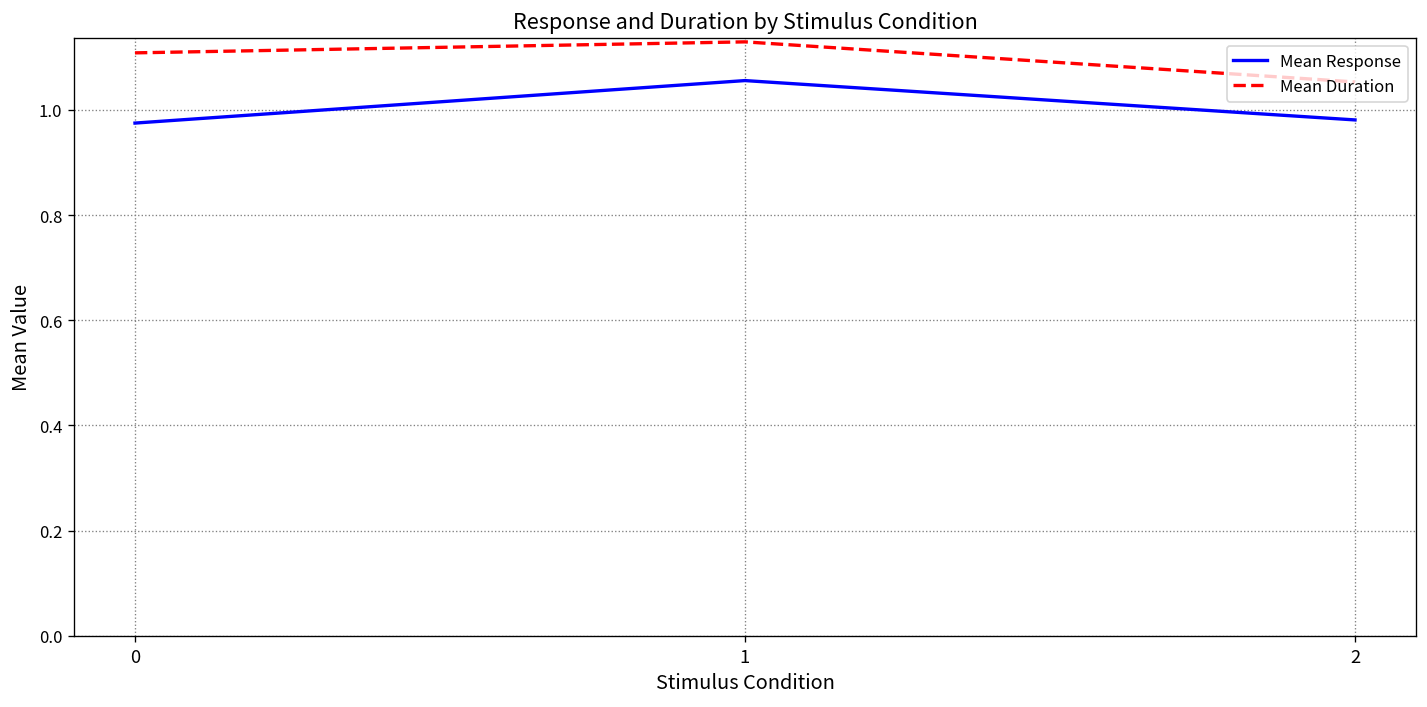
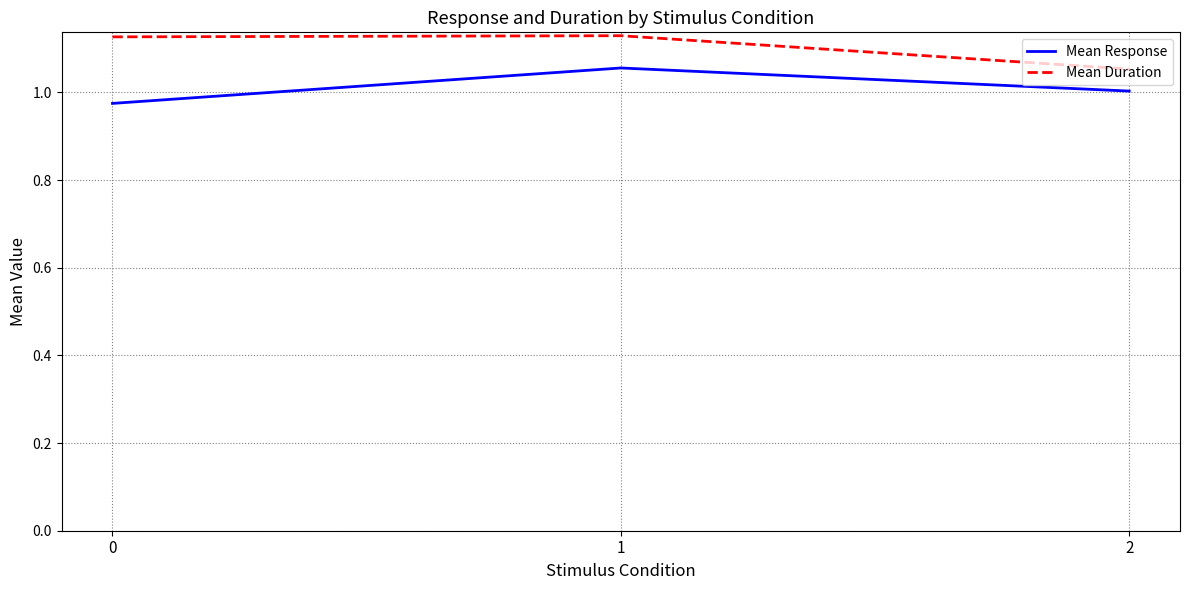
Mean Duration, 0: 1.11 -> 1.13
Mean Response, 2: 0.98 -> 1.00
